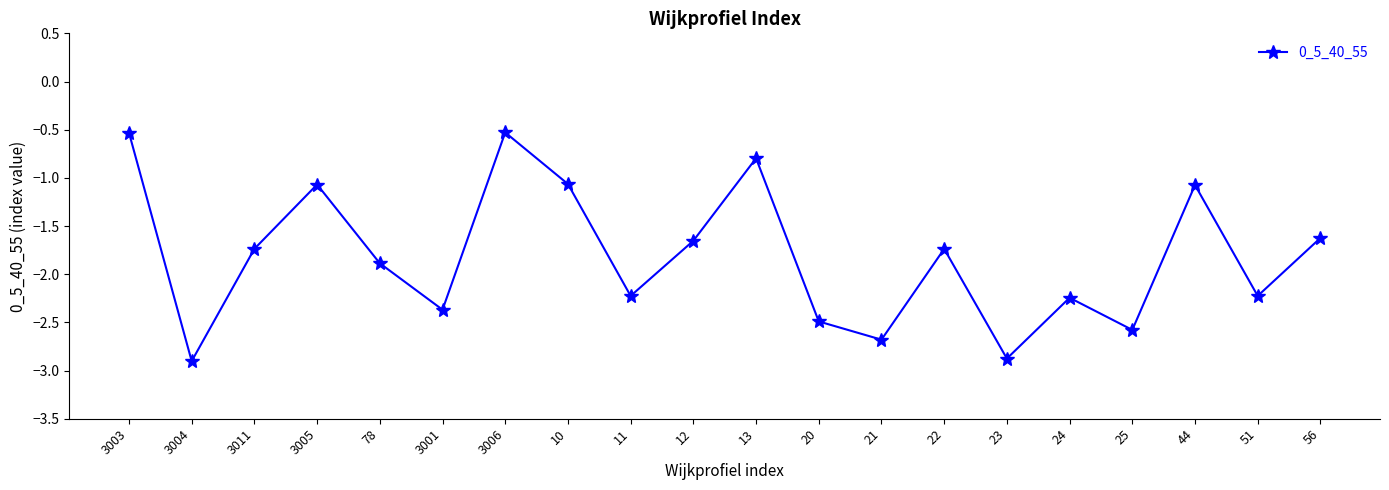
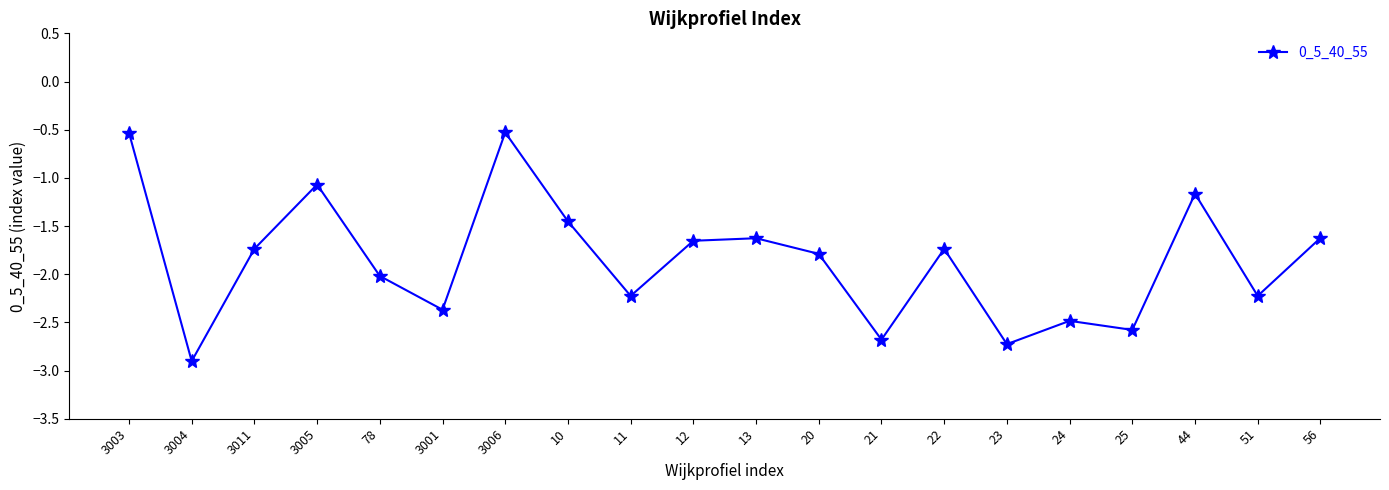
78: -1.9 -> -2.0
10: -1.1 -> -1.5
13: -0.8 -> -1.6
20: -2.5 -> -1.8
23: -2.9 -> -2.7
24: -2.2 -> -2.5
44: -1.1 -> -1.2
